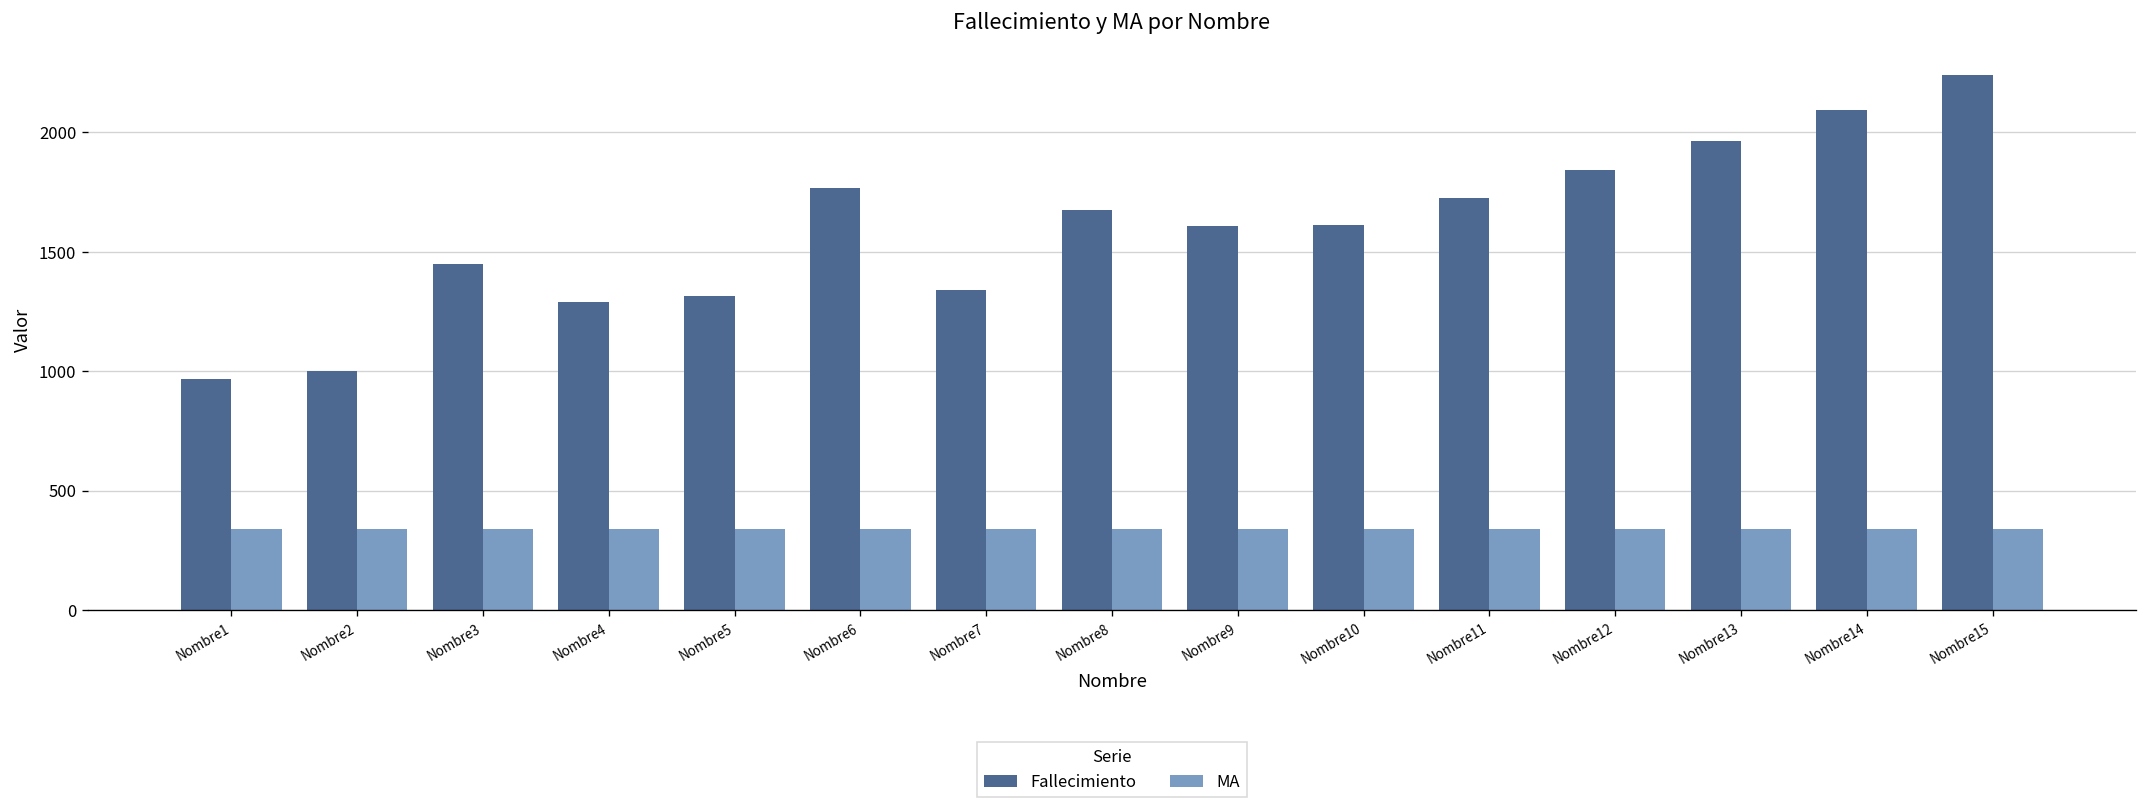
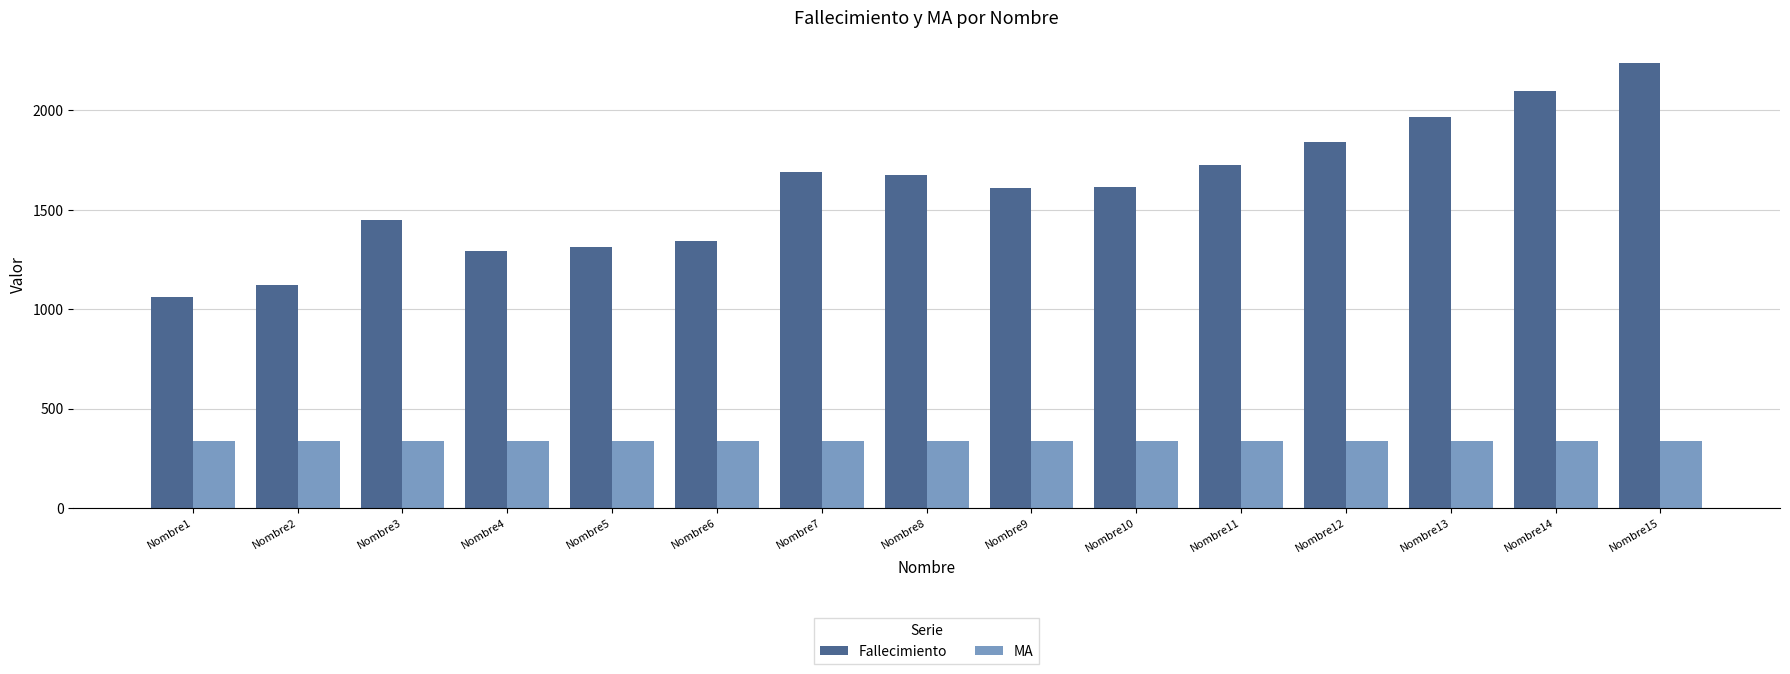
Fallecimiento, Nombre1: 970 -> 1060
Fallecimiento, Nombre2: 1000 -> 1120
Fallecimiento, Nombre6: 1770 -> 1340
Fallecimiento, Nombre7: 1340 -> 1690
